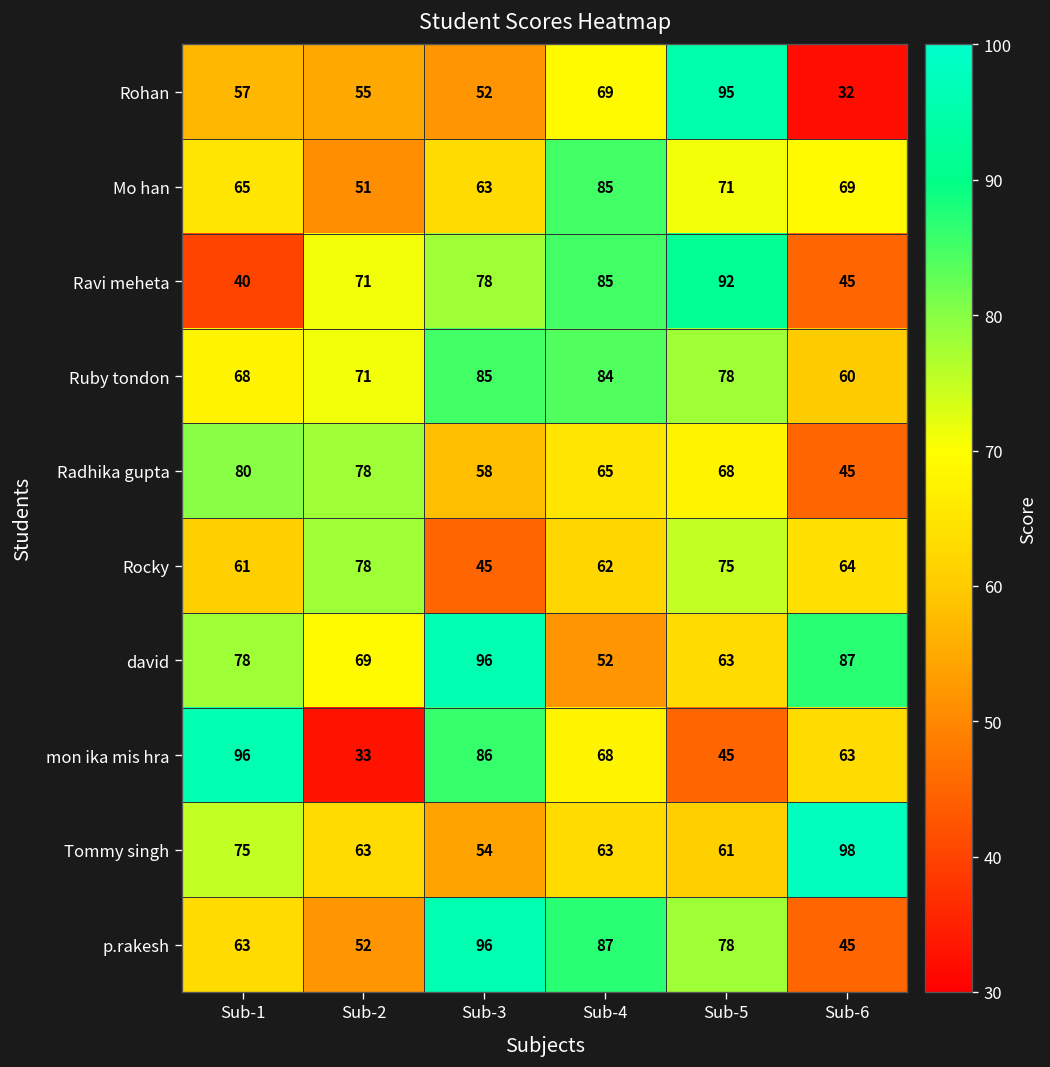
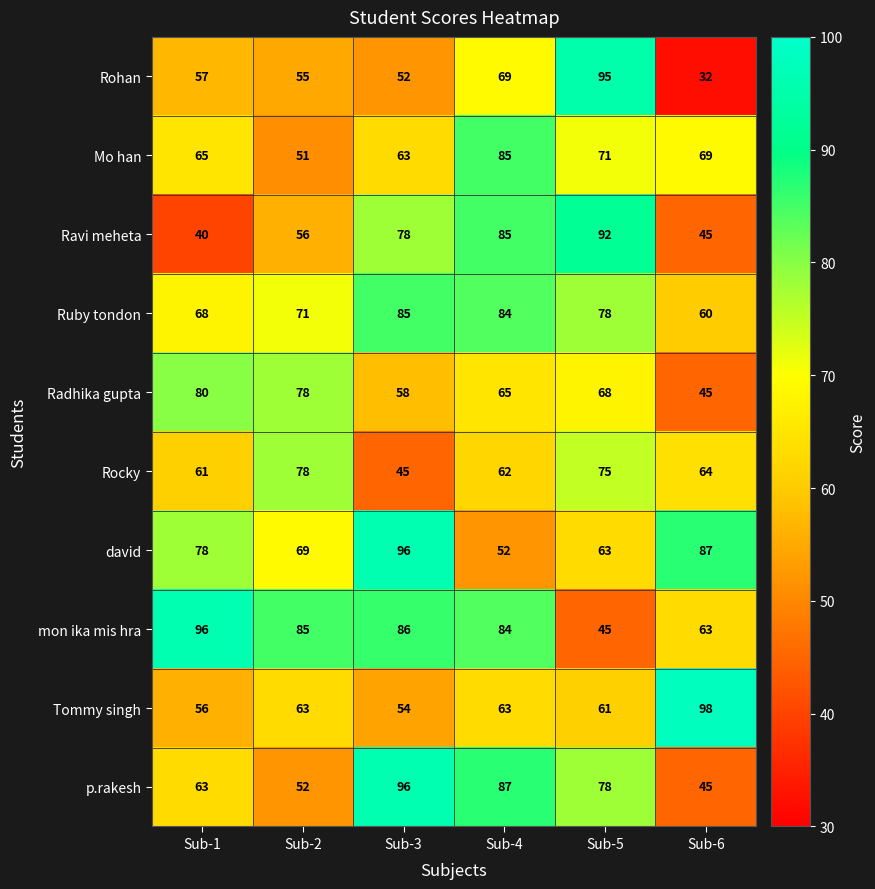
Ravi meheta, Sub-2: 71 -> 56
mon ika mis hra, Sub-2: 33 -> 85
mon ika mis hra, Sub-4: 68 -> 84
Tommy singh, Sub-1: 75 -> 56
